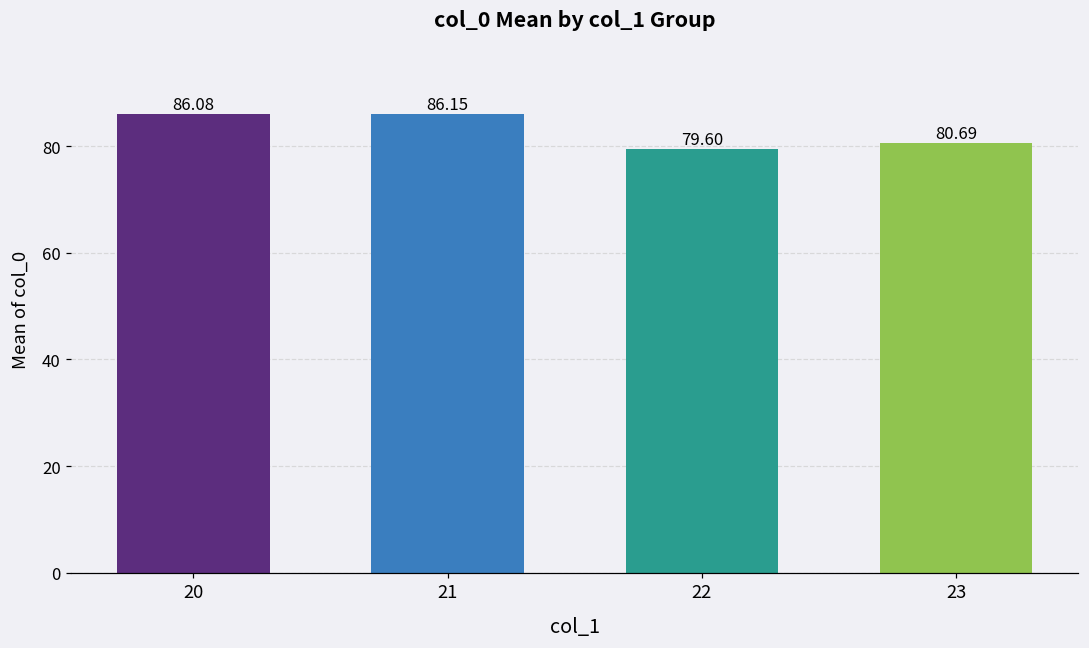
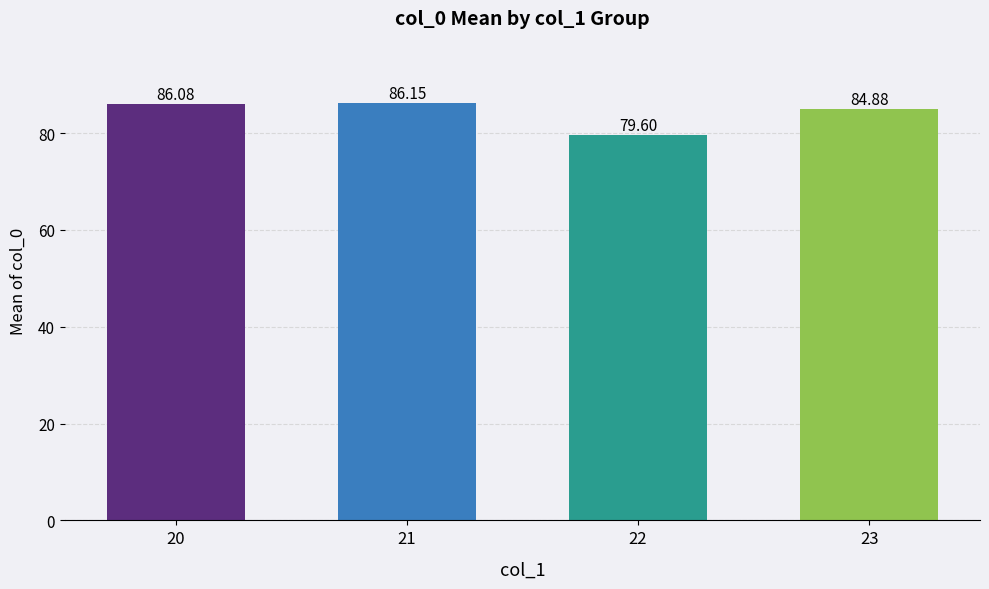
23: 80.69 -> 84.88
